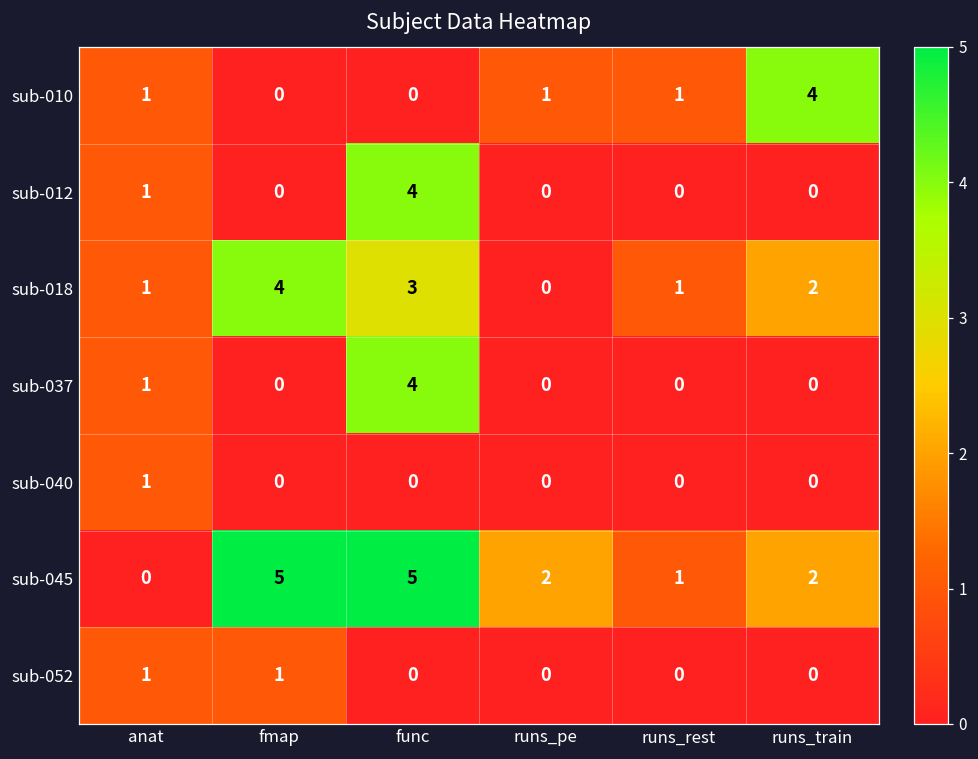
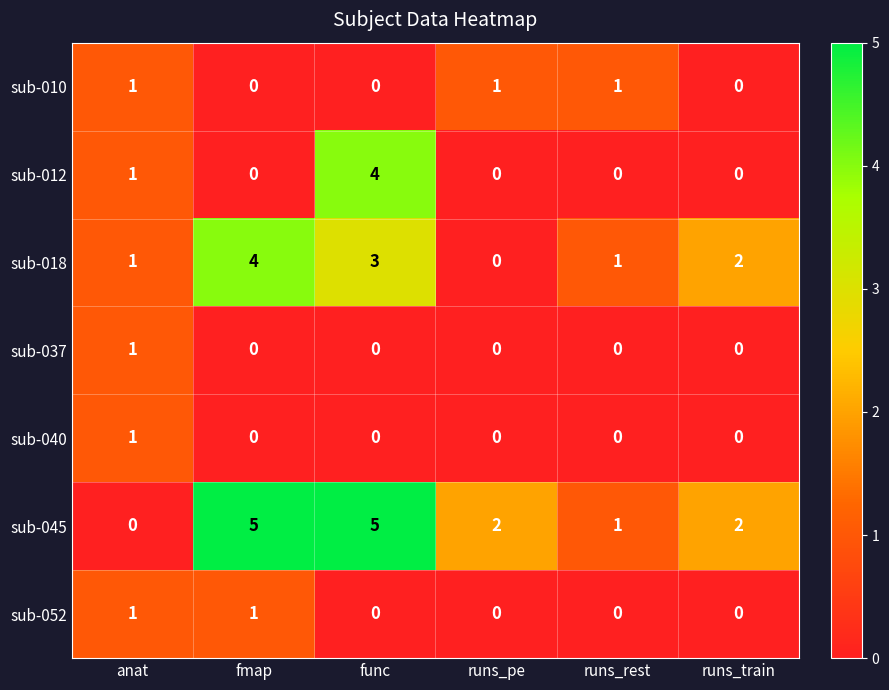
sub-010, runs_train: 4 -> 0
sub-037, func: 4 -> 0
